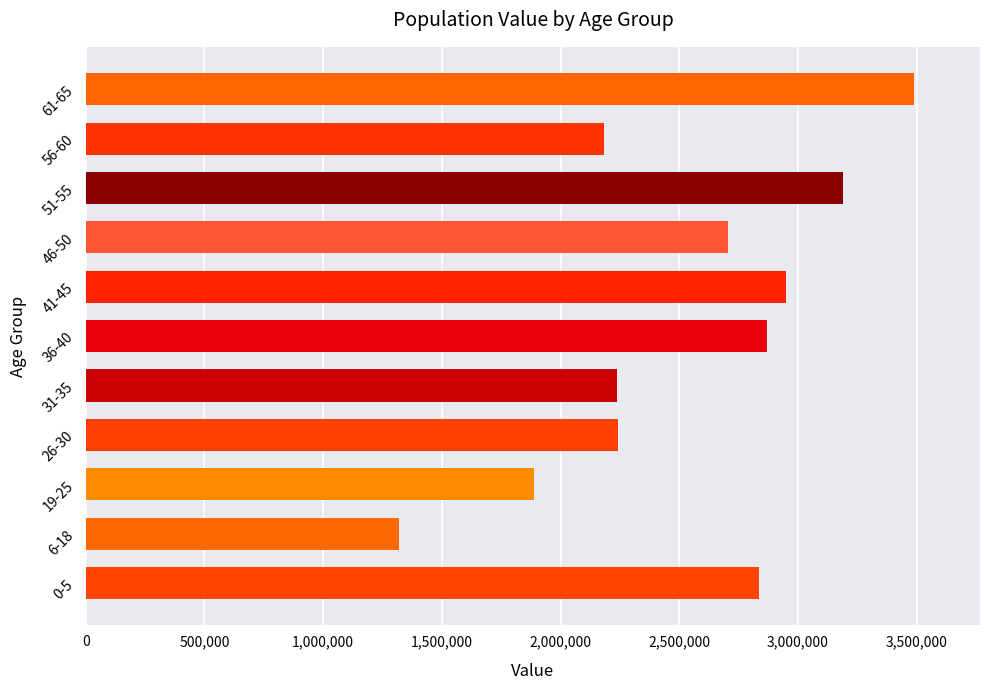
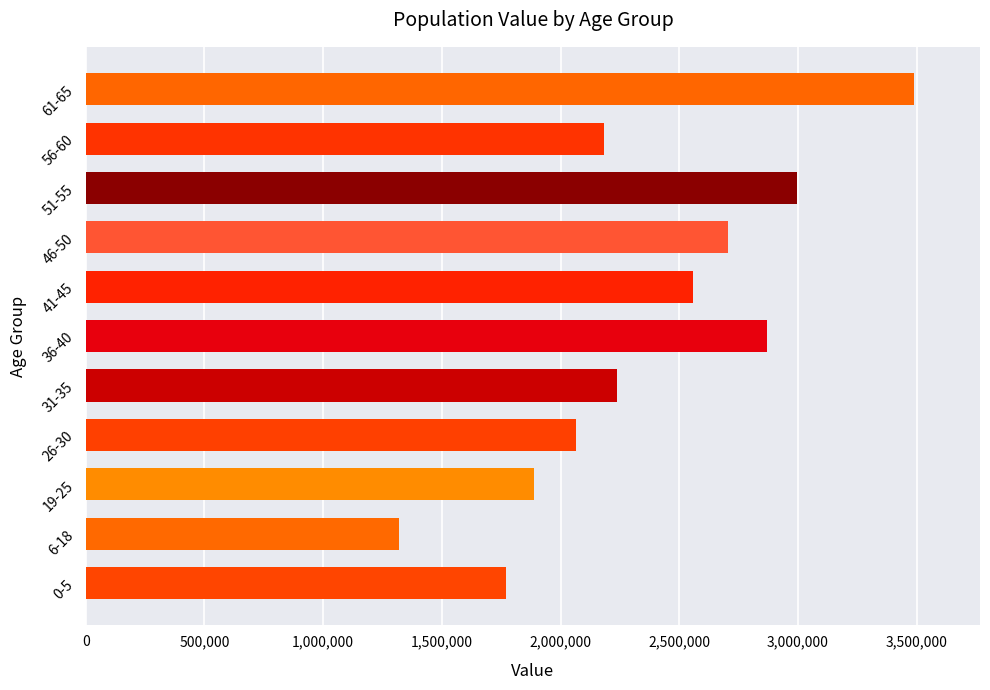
51-55: 3,190,000 -> 3,000,000
41-45: 2,950,000 -> 2,560,000
26-30: 2,240,000 -> 2,060,000
0-5: 2,840,000 -> 1,770,000
